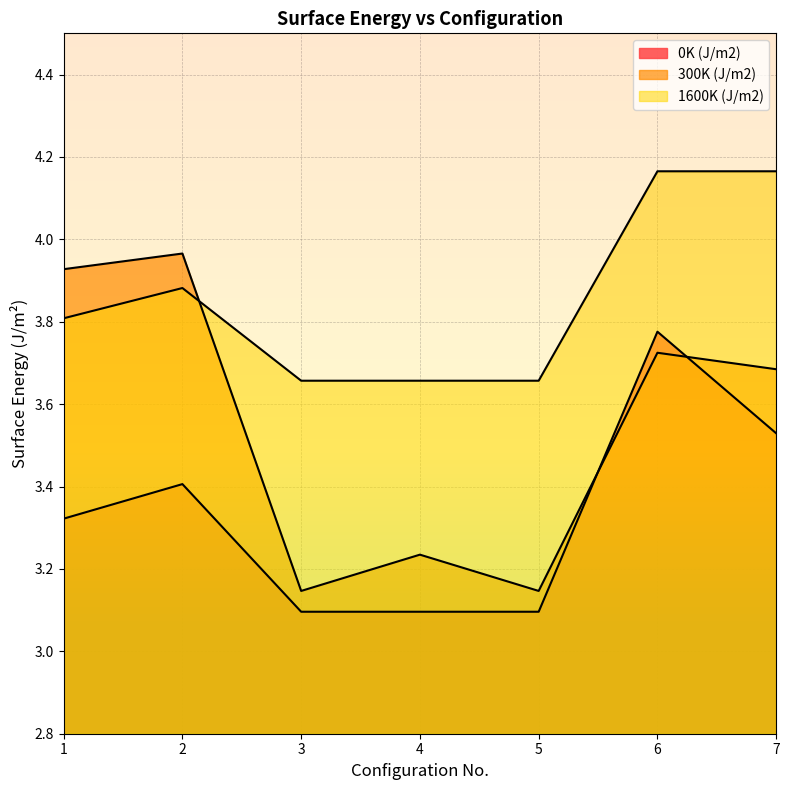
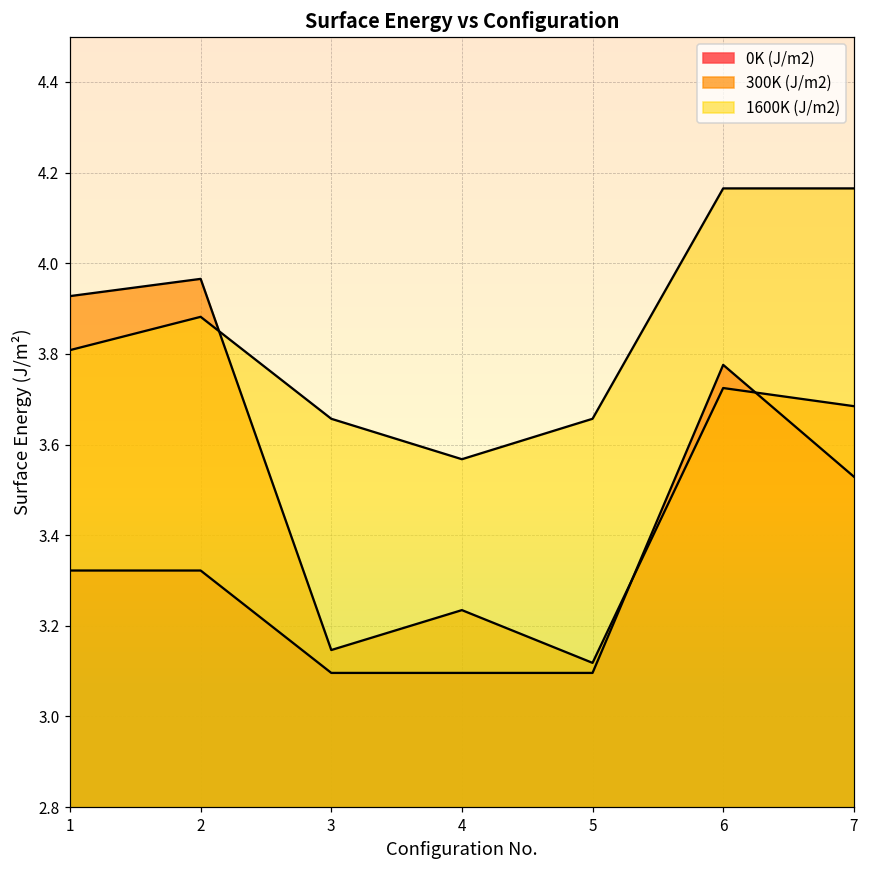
0K (J/m2), 2: 3.41 -> 3.32
1600K (J/m2), 4: 3.66 -> 3.57
300K (J/m2), 5: 3.15 -> 3.12
